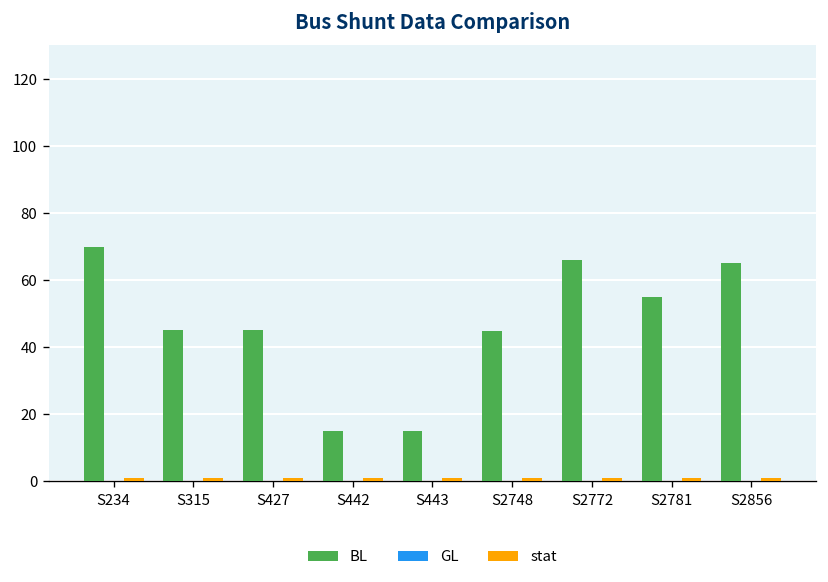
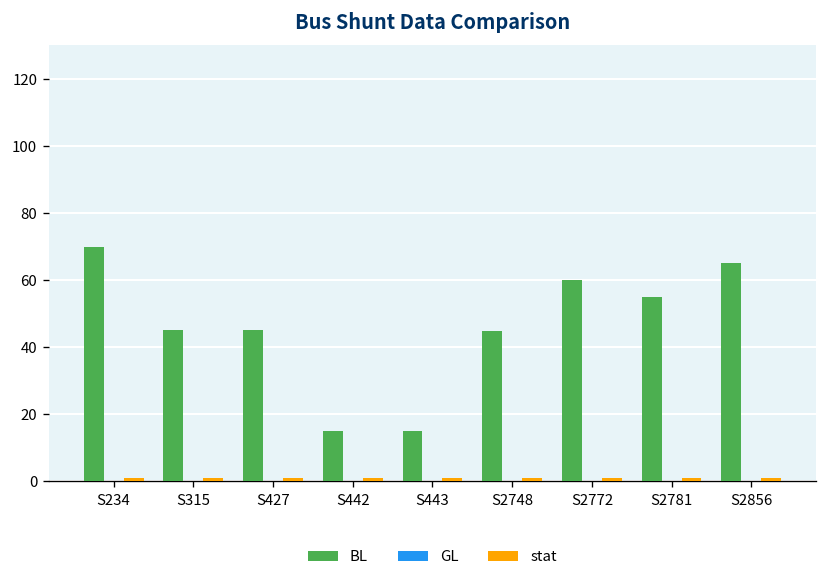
BL, S2772: 66 -> 60
